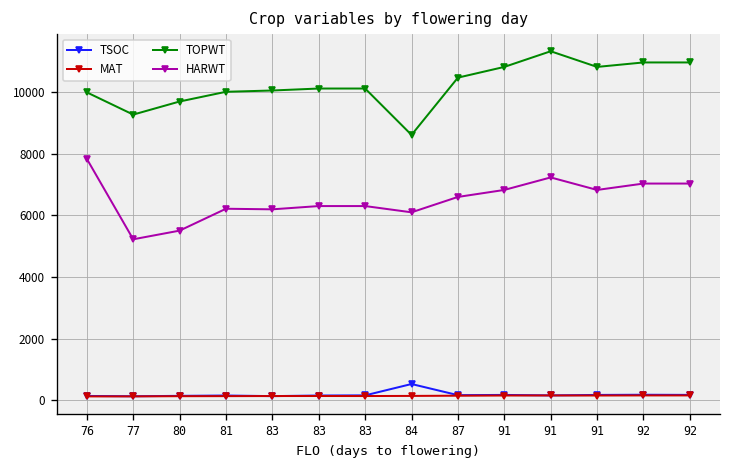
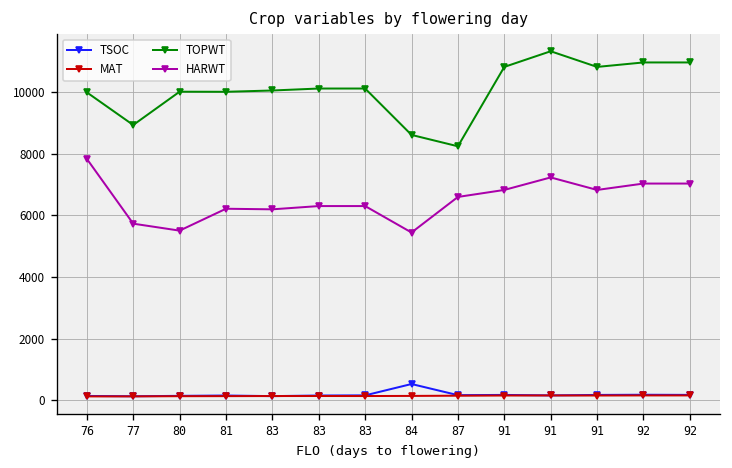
TOPWT, 77: 9300 -> 8900
HARWT, 77: 5200 -> 5700
TOPWT, 80: 9700 -> 10000
HARWT, 84: 6100 -> 5400
TOPWT, 87: 10500 -> 8200
